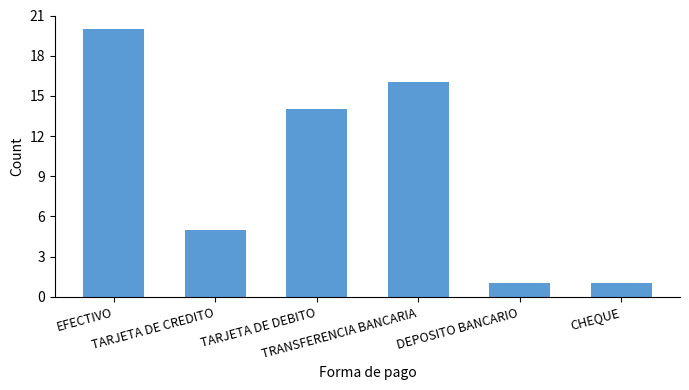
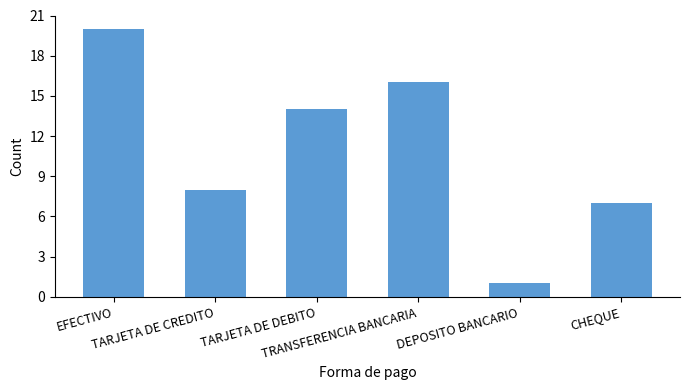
TARJETA DE CREDITO: 5 -> 8
CHEQUE: 1 -> 7
